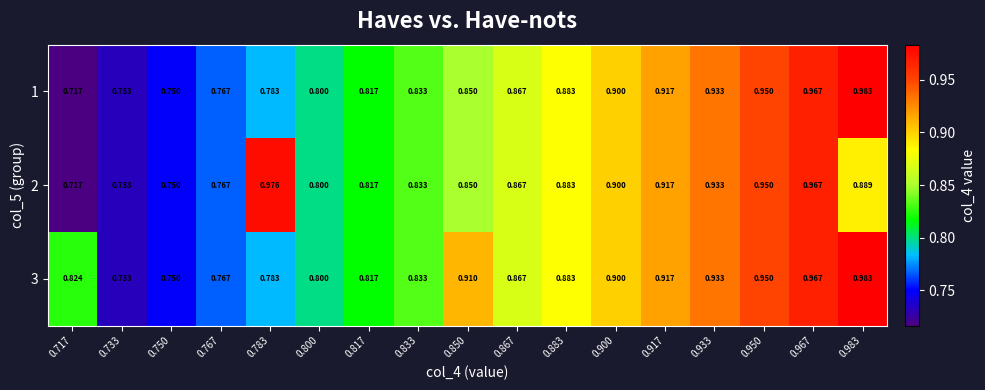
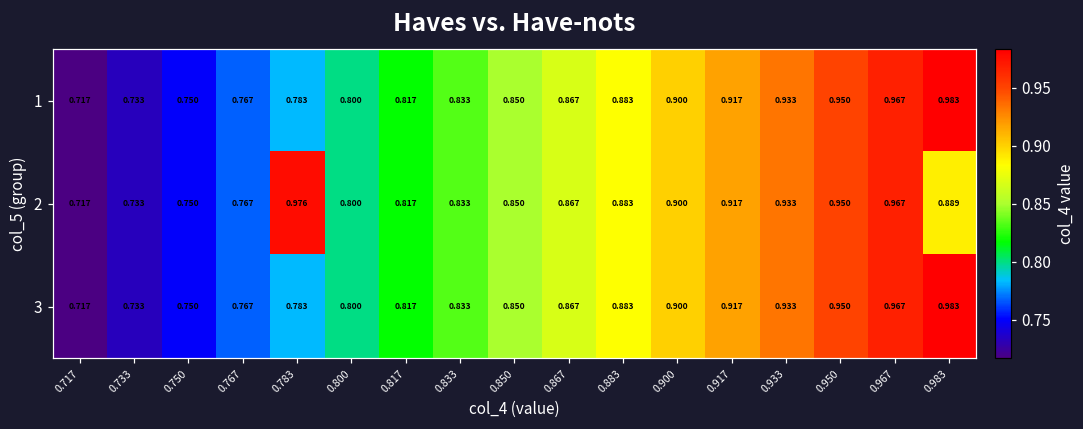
3, 0.717: 0.824 -> 0.717
3, 0.850: 0.910 -> 0.850
